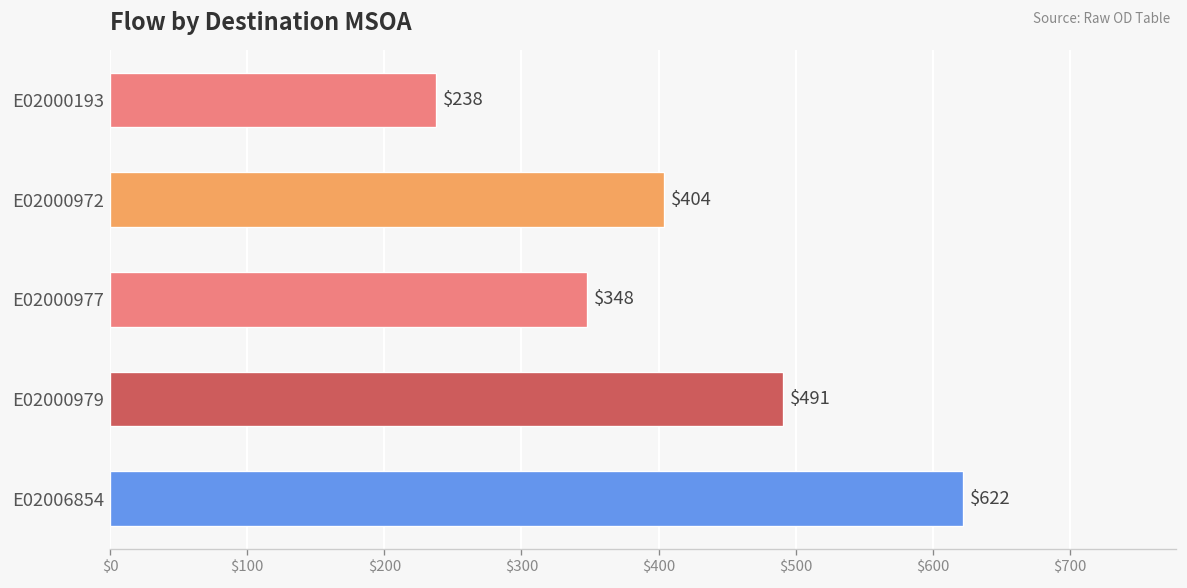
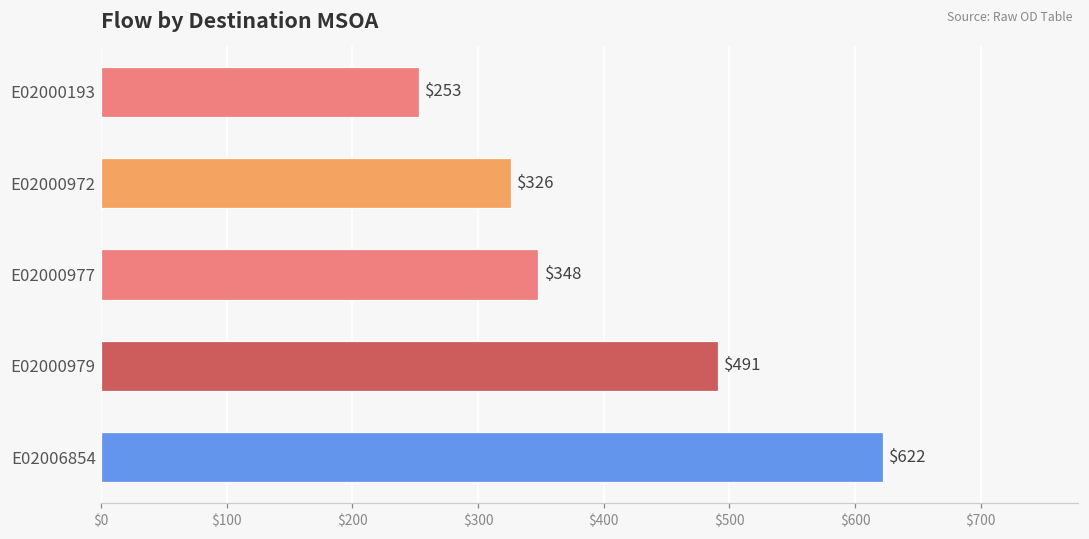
E02000193: $238 -> $253
E02000972: $404 -> $326
